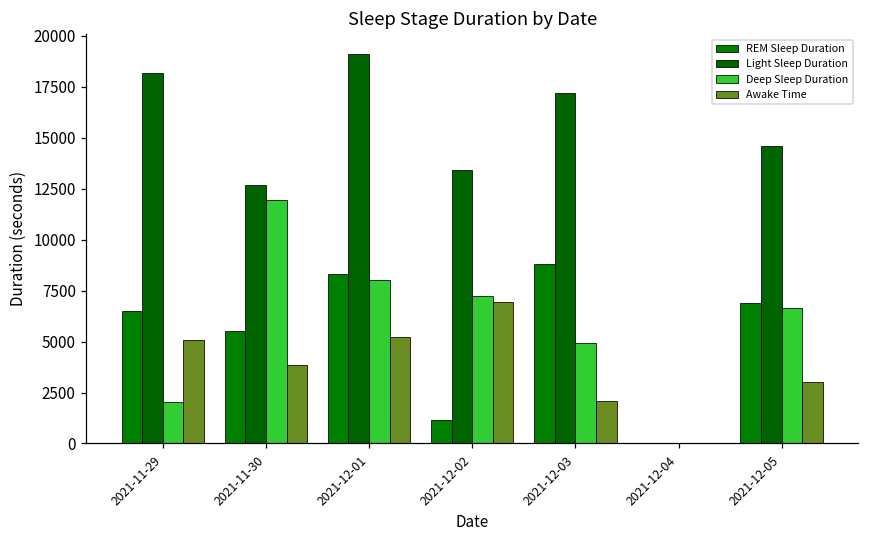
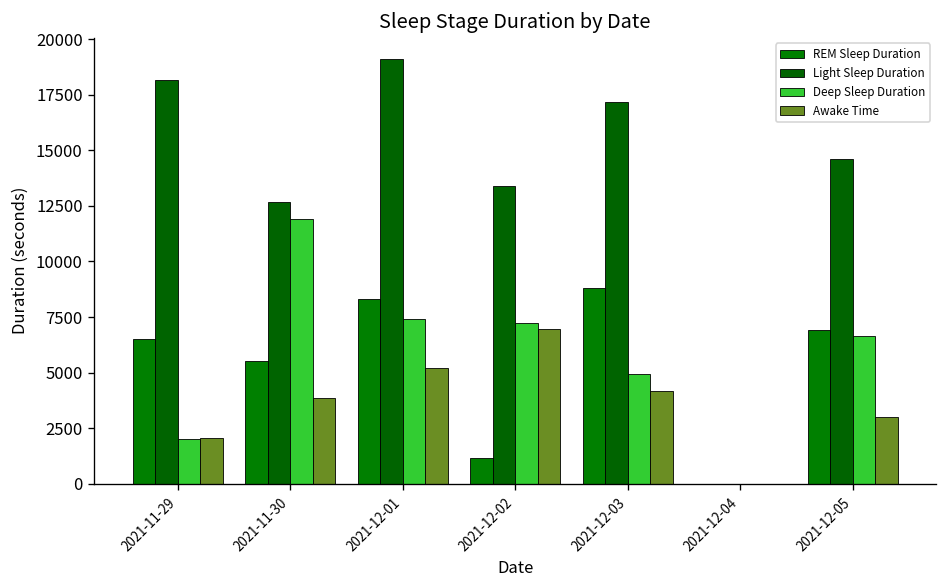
Awake Time, 2021-11-29: 5100 -> 2100
Deep Sleep Duration, 2021-12-01: 8000 -> 7400
Awake Time, 2021-12-03: 2100 -> 4200
